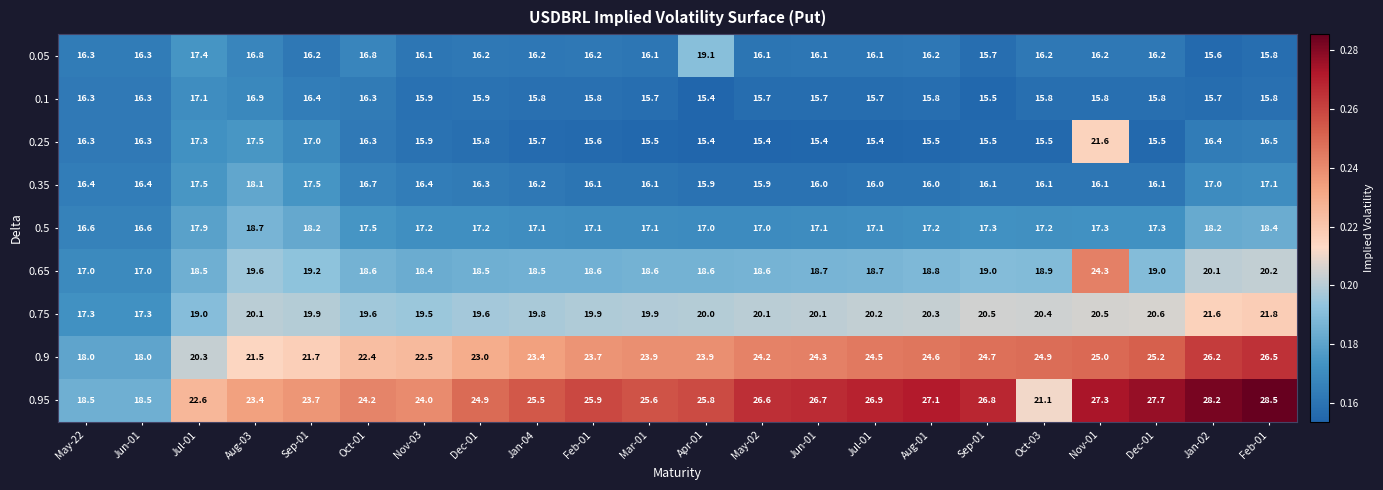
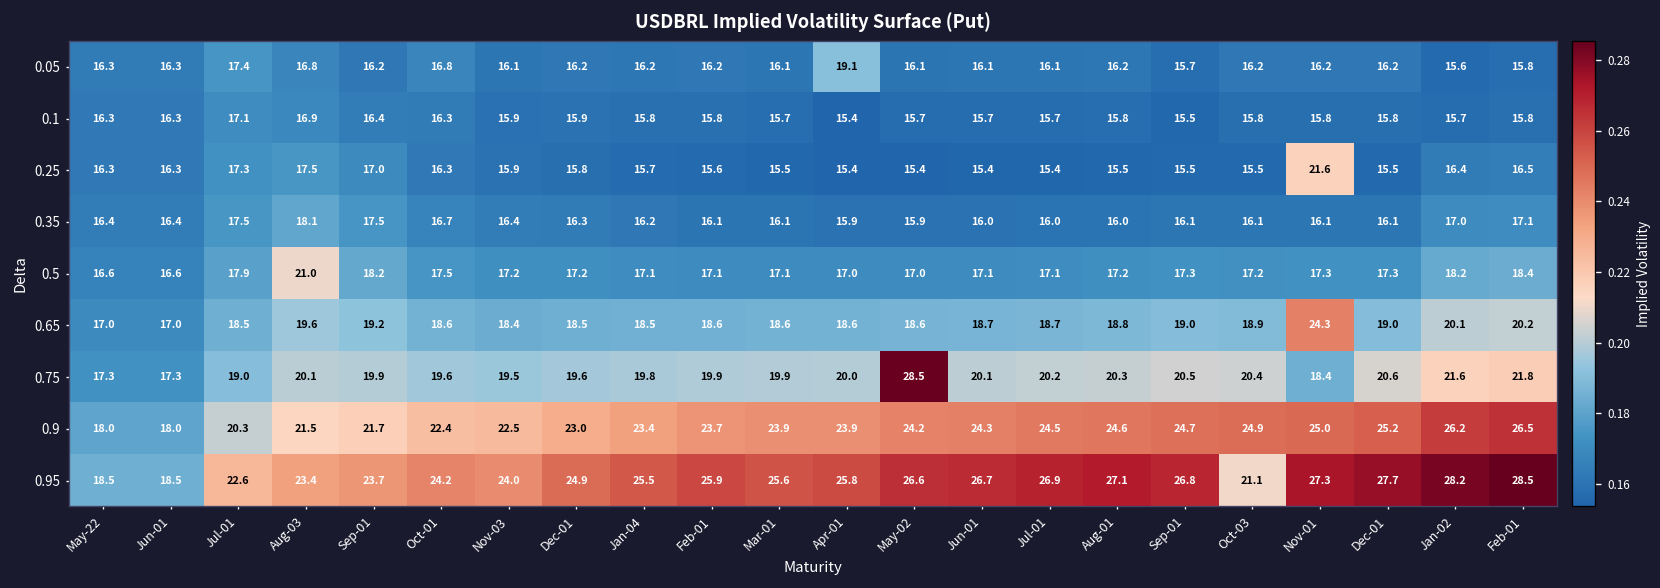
0.5, Aug-03: 18.7 -> 21.0
0.75, May-02: 20.1 -> 28.5
0.75, Nov-01: 20.5 -> 18.4
